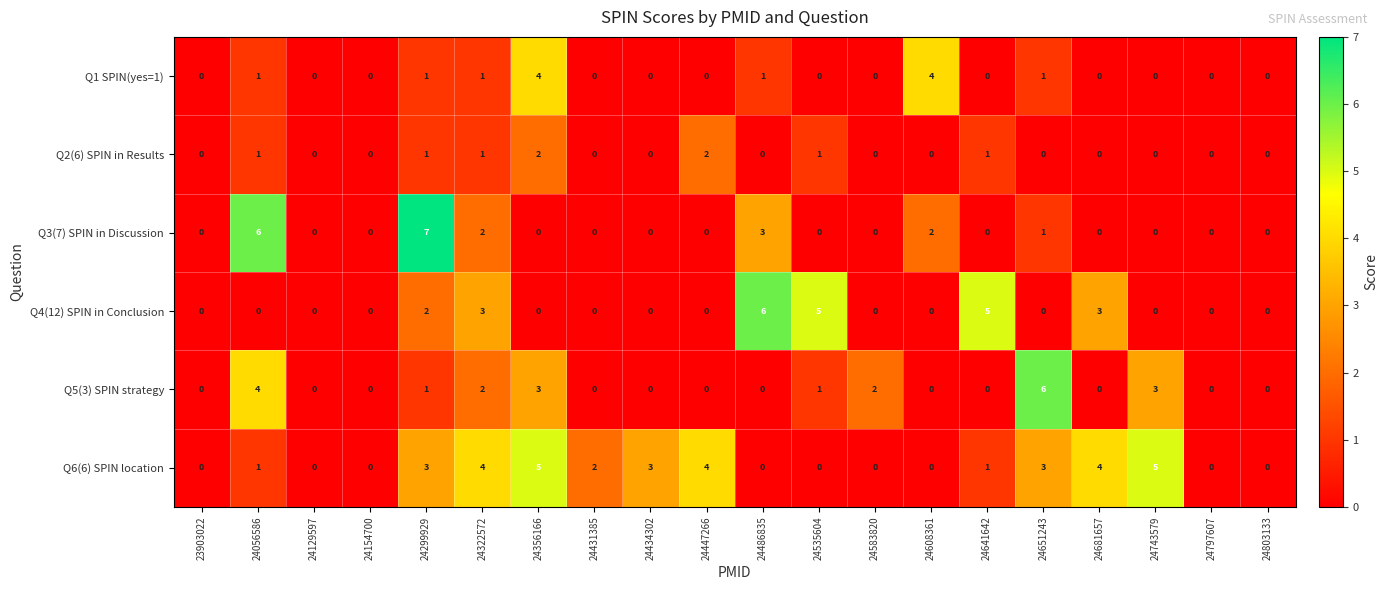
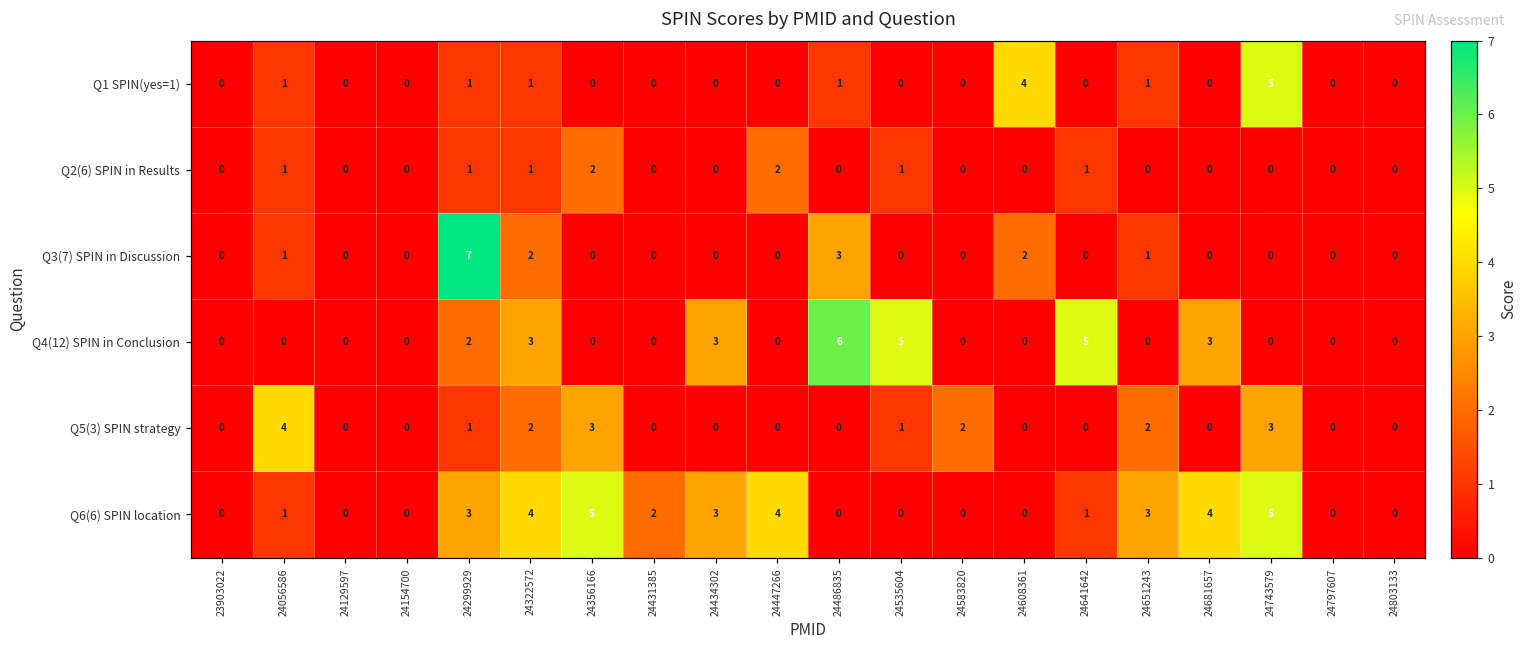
Q1 SPIN(yes=1), 24356166: 4 -> 0
Q1 SPIN(yes=1), 24743579: 0 -> 5
Q3(7) SPIN in Discussion, 24056586: 6 -> 1
Q4(12) SPIN in Conclusion, 24434302: 0 -> 3
Q5(3) SPIN strategy, 24651243: 6 -> 2
